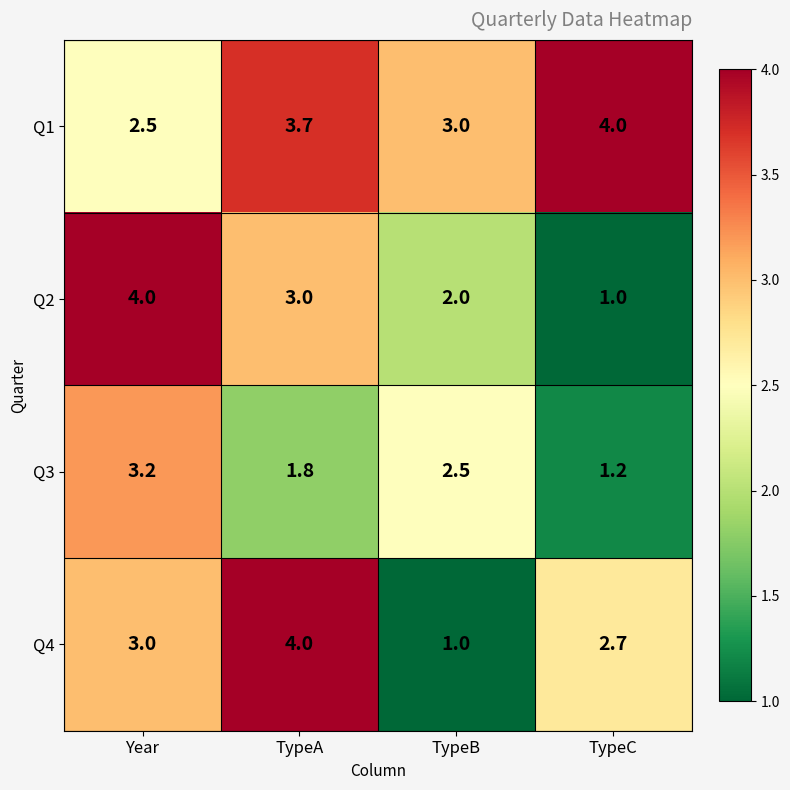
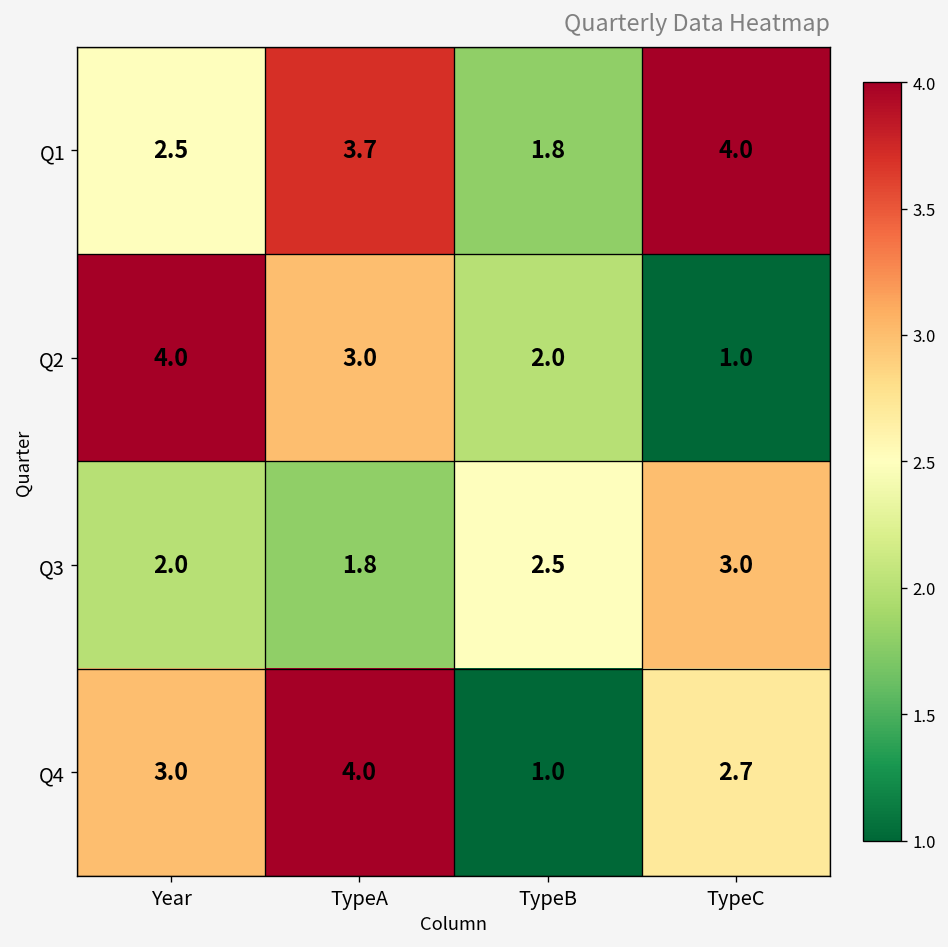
Q1, TypeB: 3.0 -> 1.8
Q3, Year: 3.2 -> 2.0
Q3, TypeC: 1.2 -> 3.0
